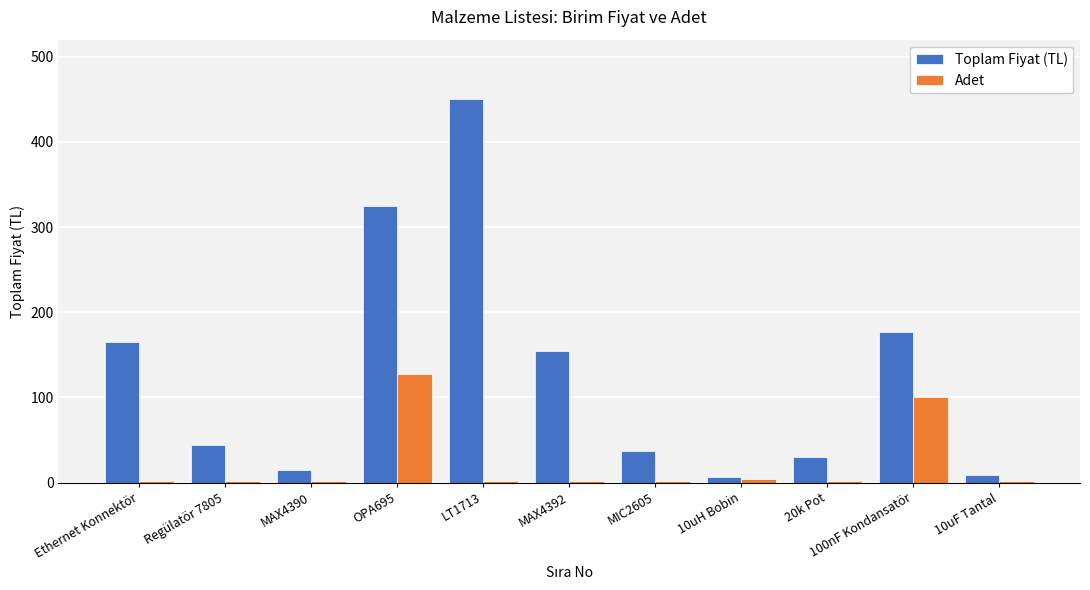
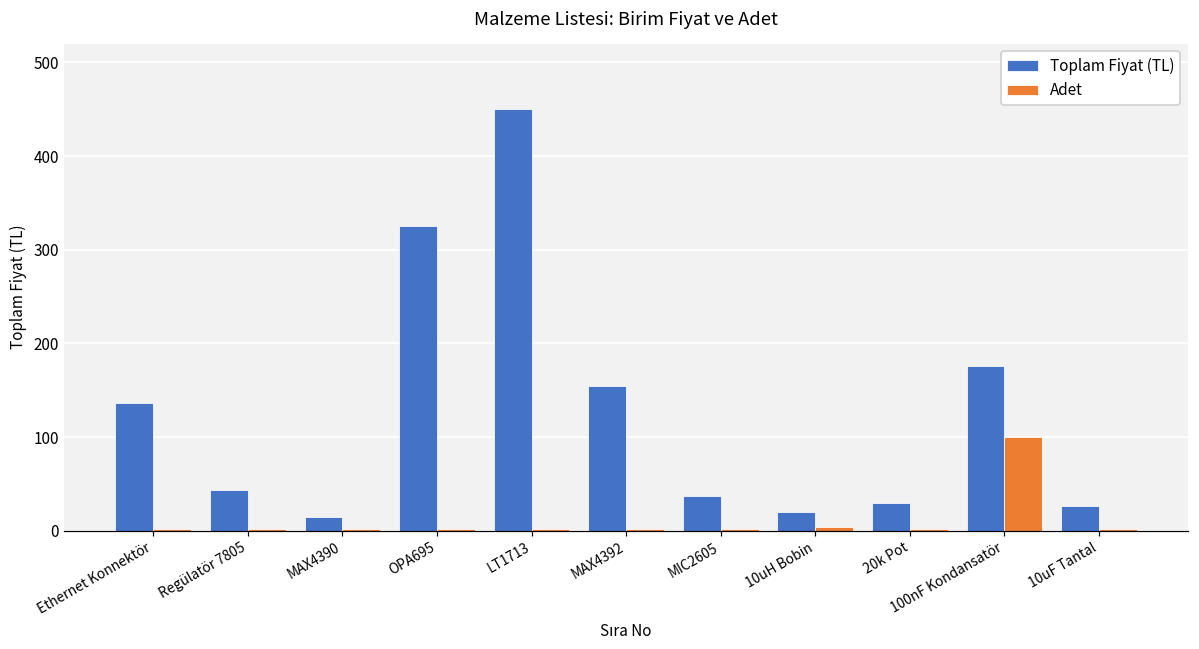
Toplam Fiyat (TL), Ethernet Konnektör: 170 -> 140
Adet, OPA695: 130 -> 0
Toplam Fiyat (TL), 10uH Bobin: 10 -> 20
Toplam Fiyat (TL), 10uF Tantal: 10 -> 30
